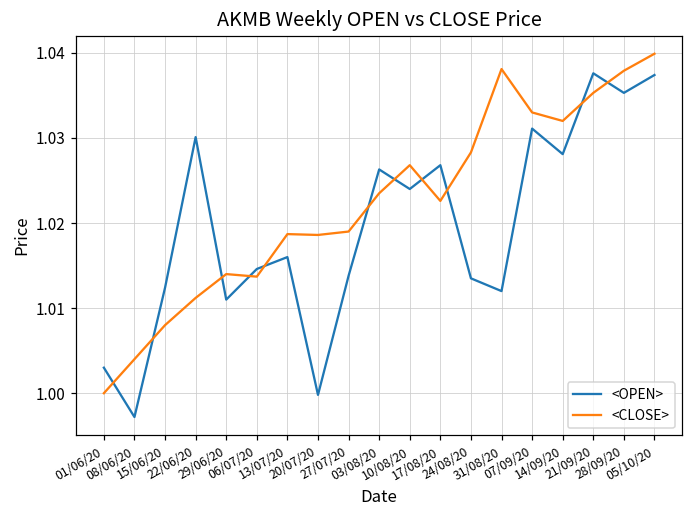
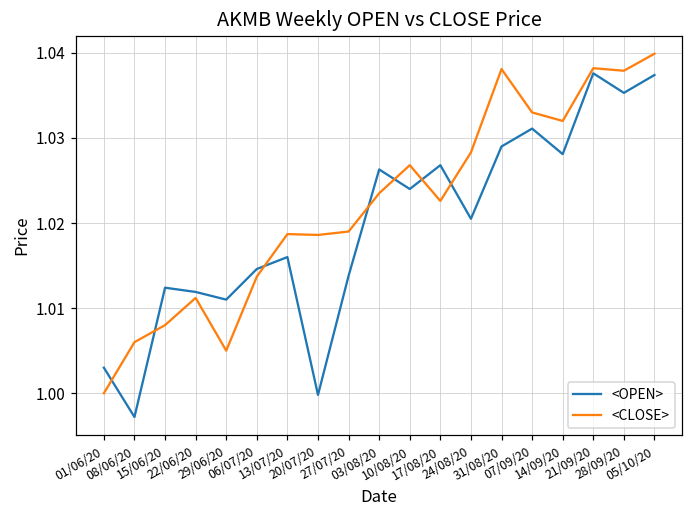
<CLOSE>, 08/06/20: 1.004 -> 1.006
<OPEN>, 22/06/20: 1.030 -> 1.012
<CLOSE>, 29/06/20: 1.014 -> 1.005
<OPEN>, 24/08/20: 1.014 -> 1.021
<OPEN>, 31/08/20: 1.012 -> 1.029
<CLOSE>, 21/09/20: 1.035 -> 1.038
